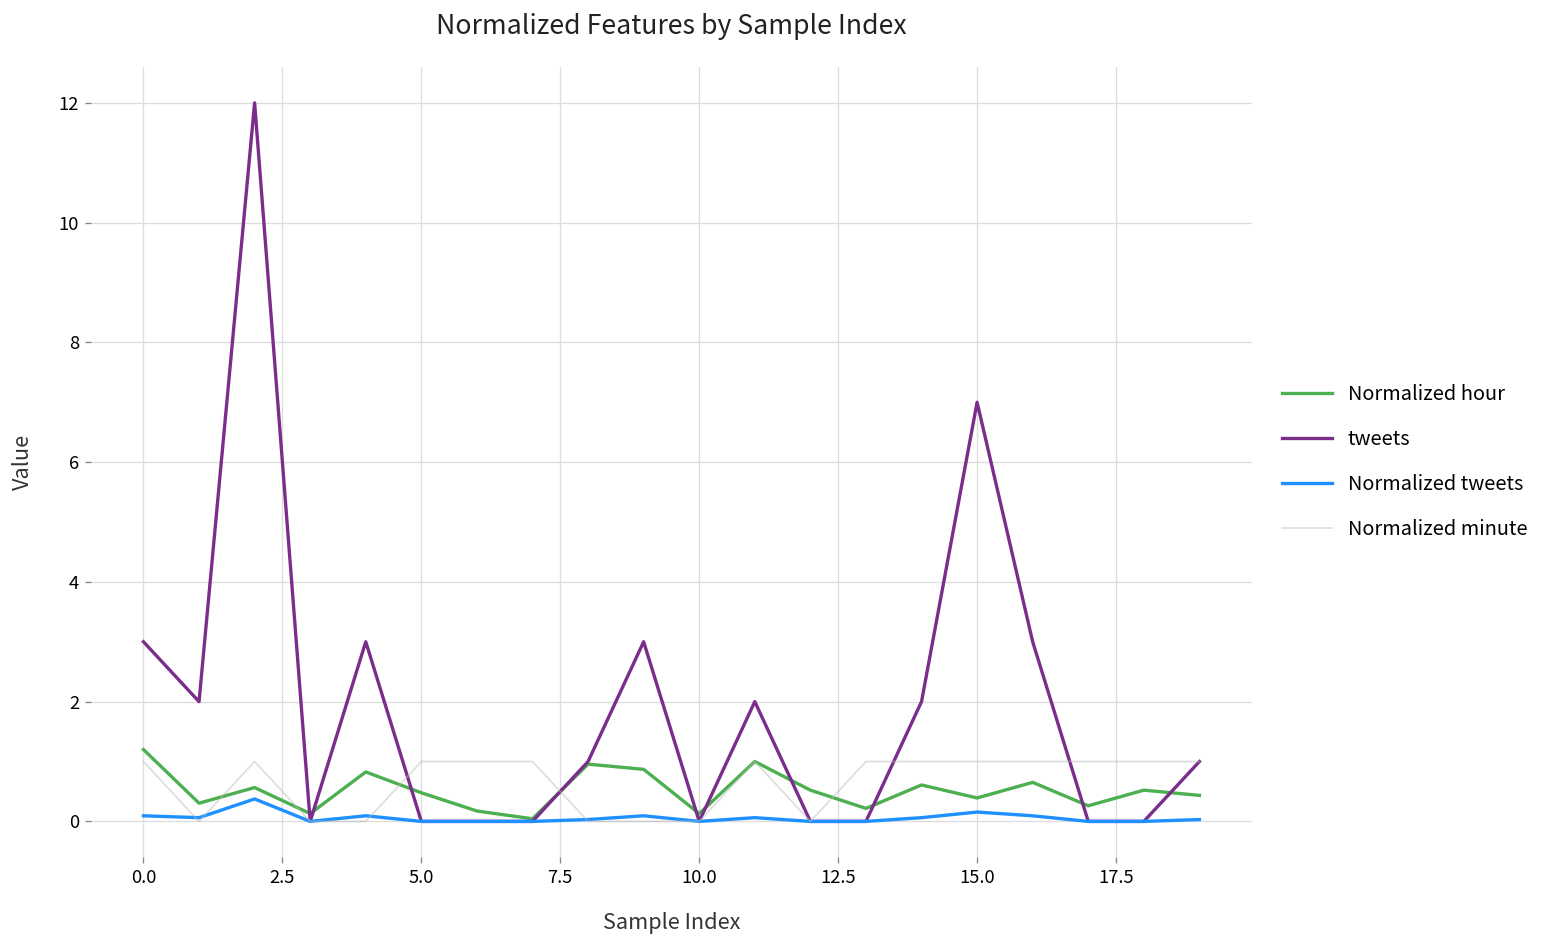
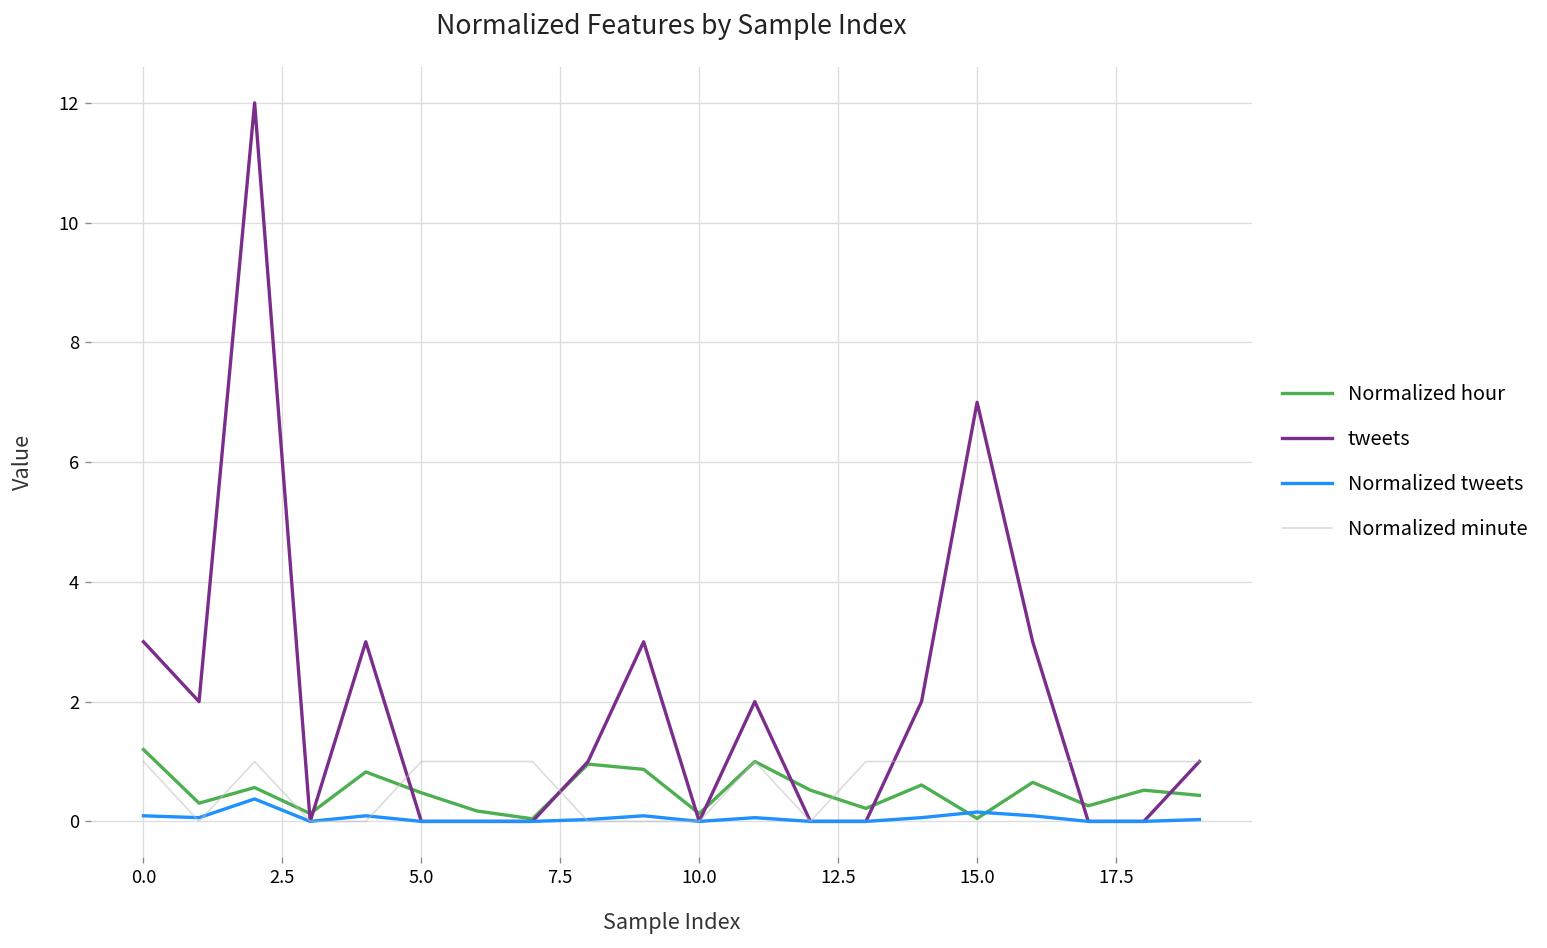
Normalized hour, 15.0: 0.4 -> 0.0
